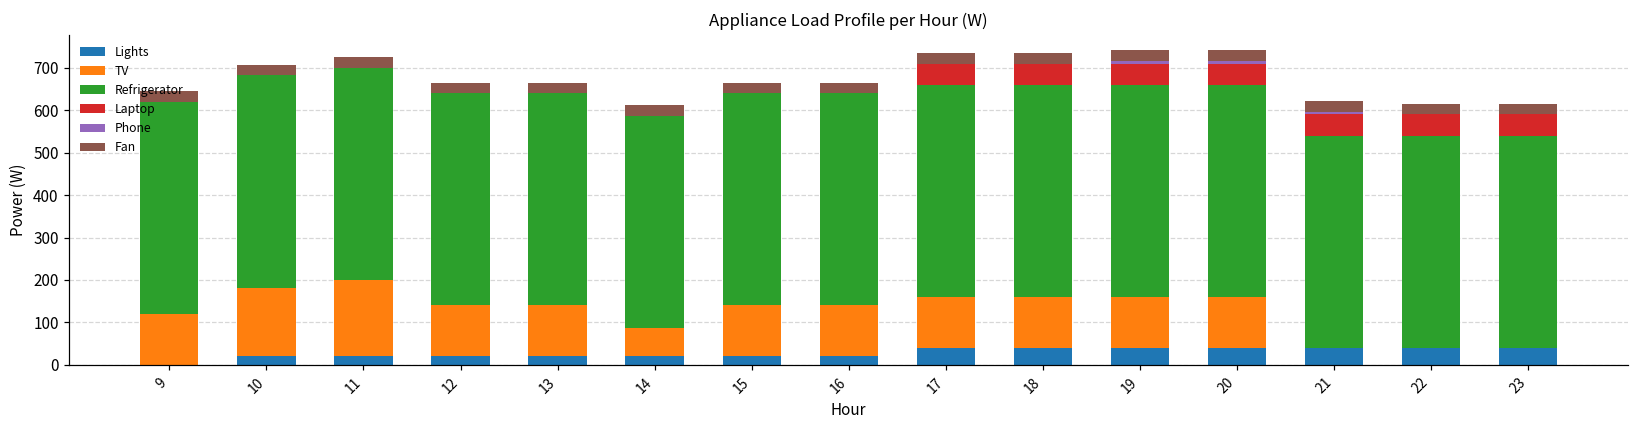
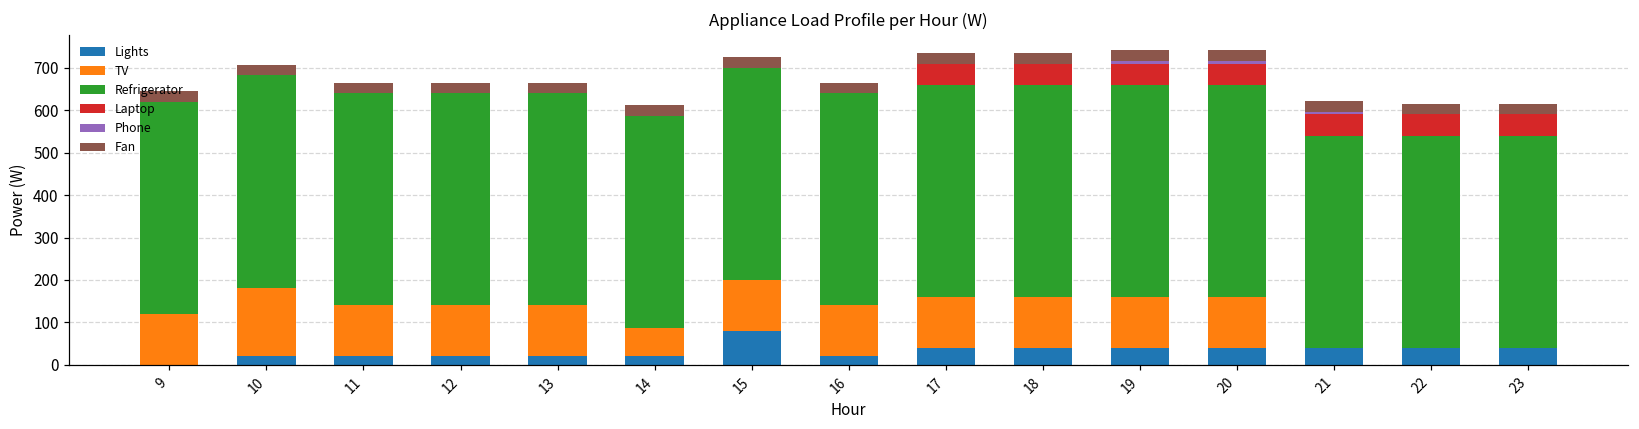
TV, 11: 180 -> 120
Lights, 15: 20 -> 80
